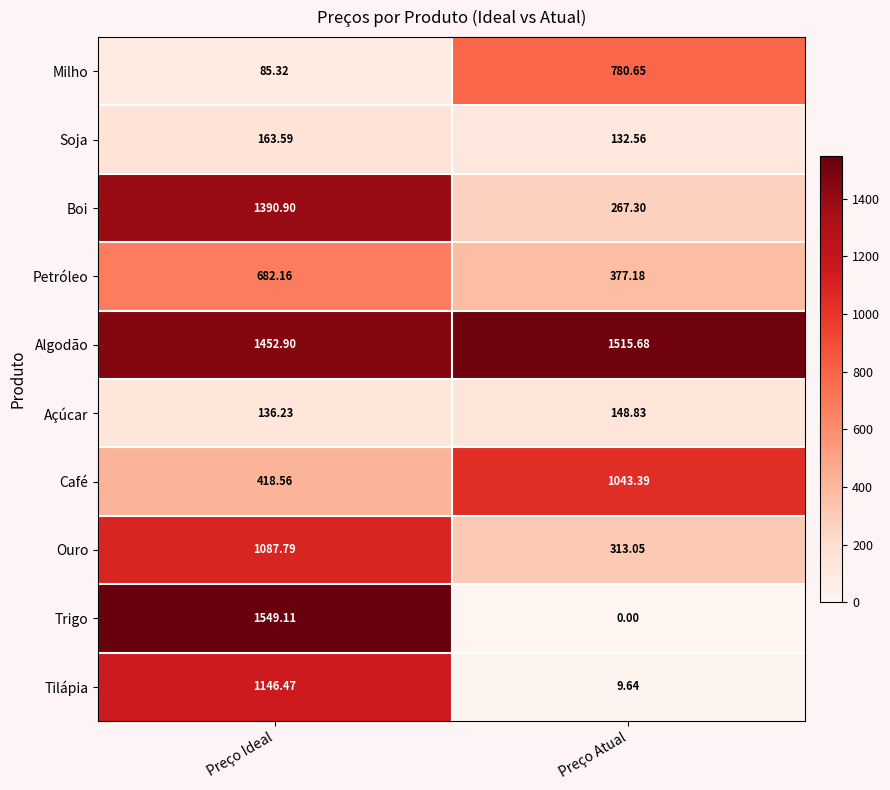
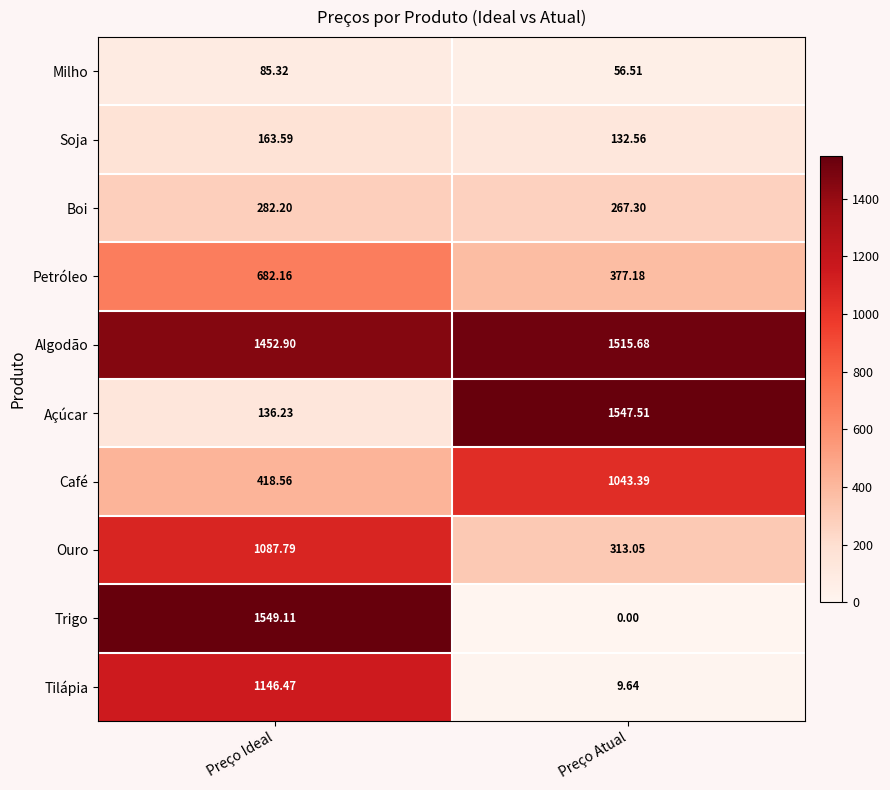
Milho, Preço Atual: 780.65 -> 56.51
Boi, Preço Ideal: 1390.90 -> 282.20
Açúcar, Preço Atual: 148.83 -> 1547.51
